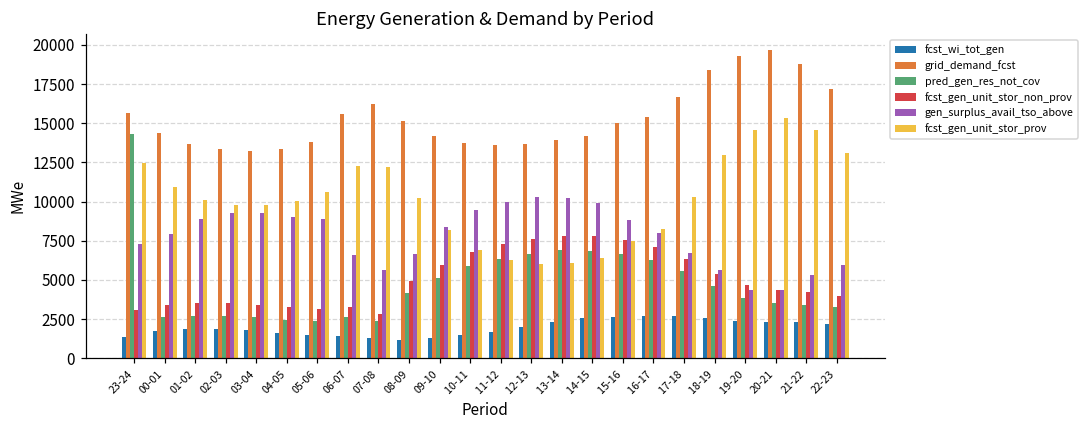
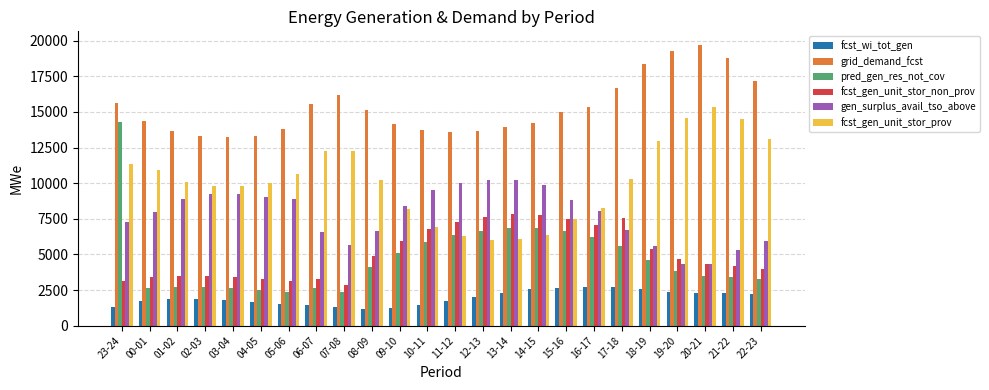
fcst_gen_unit_stor_prov, 23-24: 12500 -> 11300
fcst_gen_unit_stor_non_prov, 17-18: 6400 -> 7600
